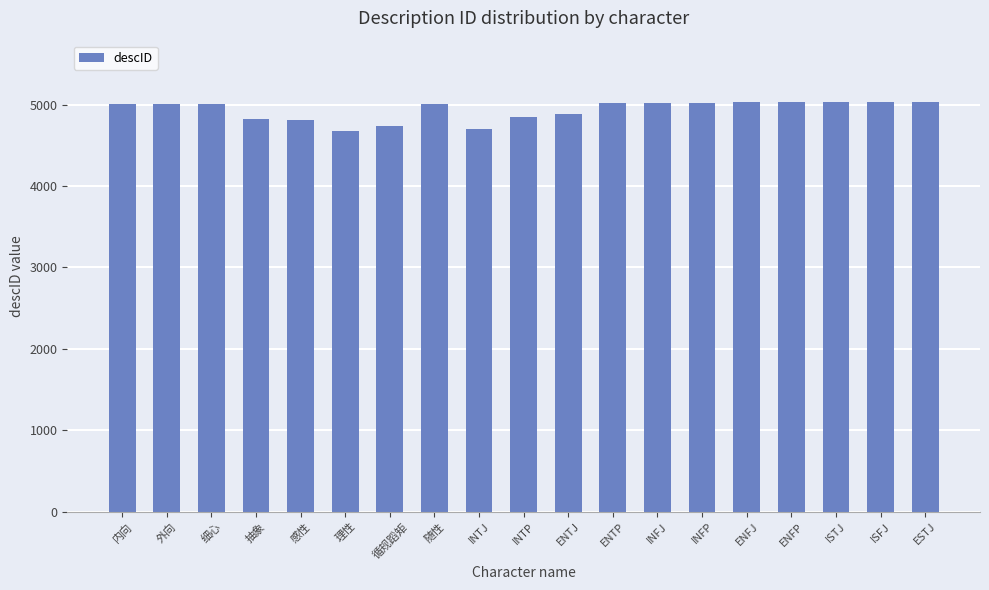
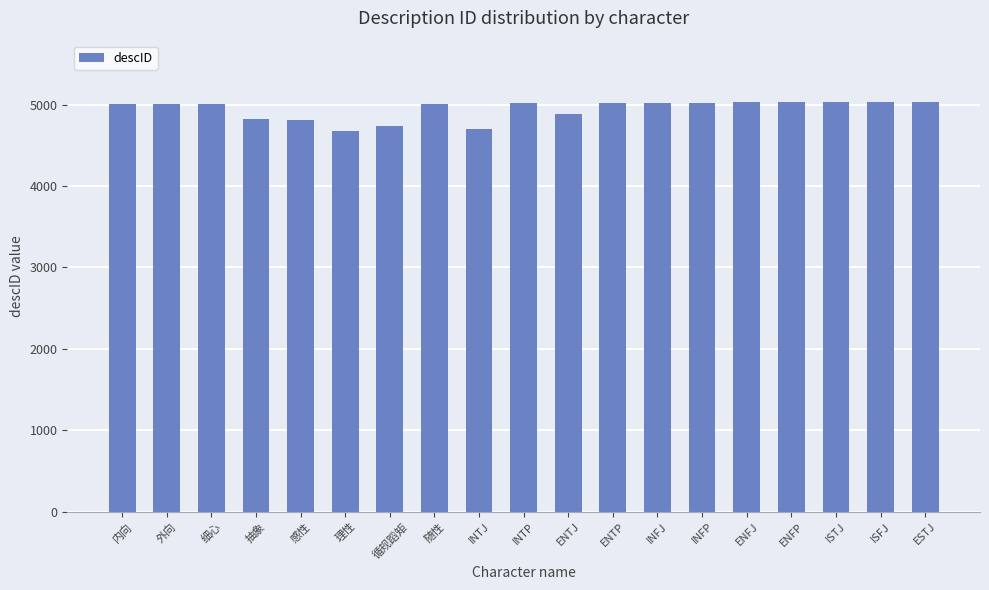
INTP: 4900 -> 5000
